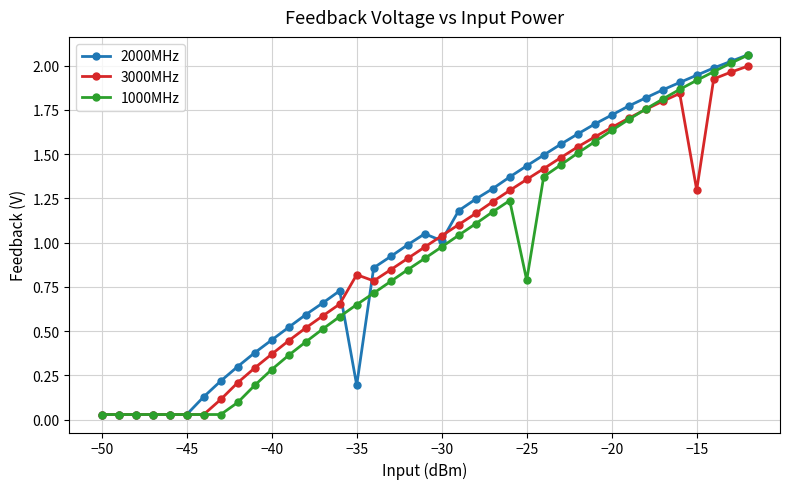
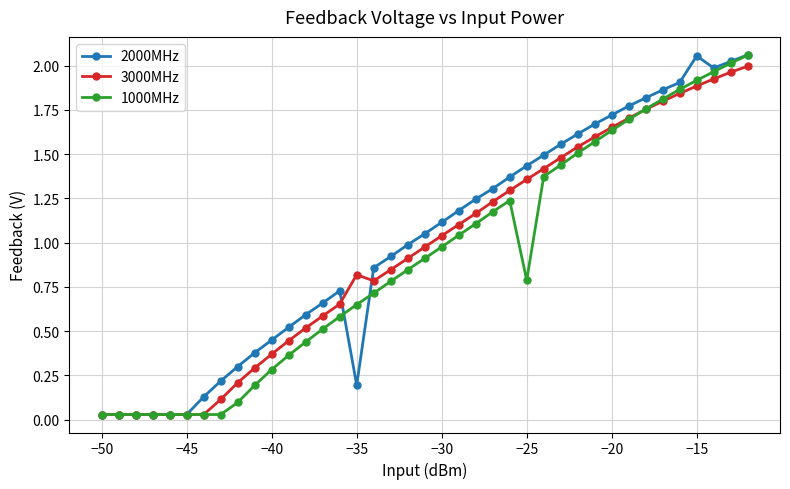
2000MHz, −30: 1.01 -> 1.12
2000MHz, −15: 1.95 -> 2.06
3000MHz, −15: 1.30 -> 1.89
